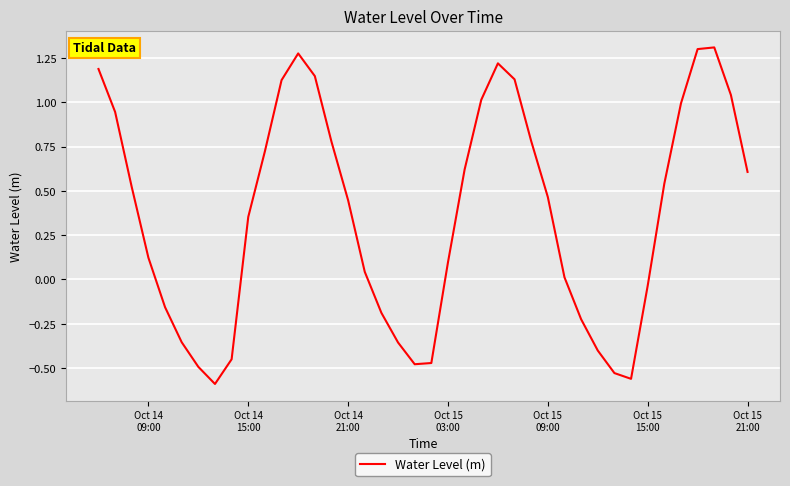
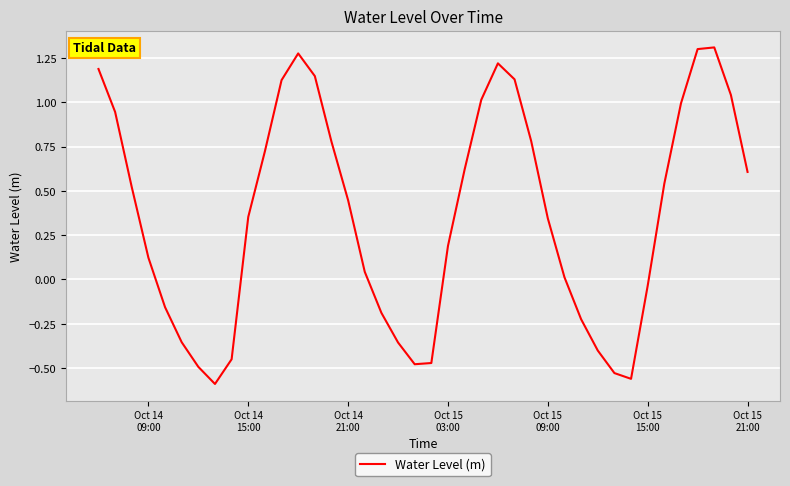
Oct 15 03:00: 0.10 -> 0.19
Oct 15 09:00: 0.47 -> 0.34
